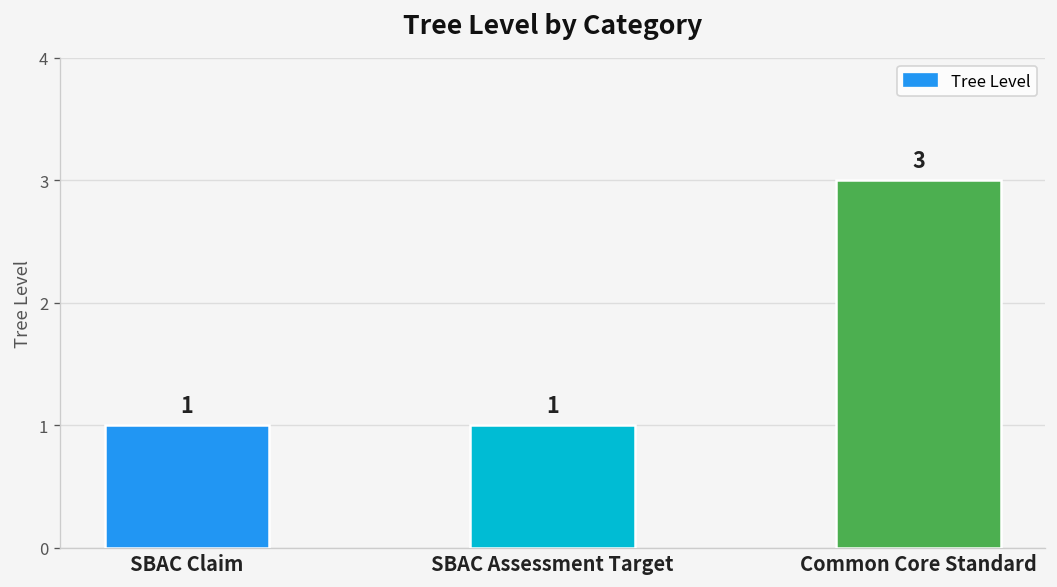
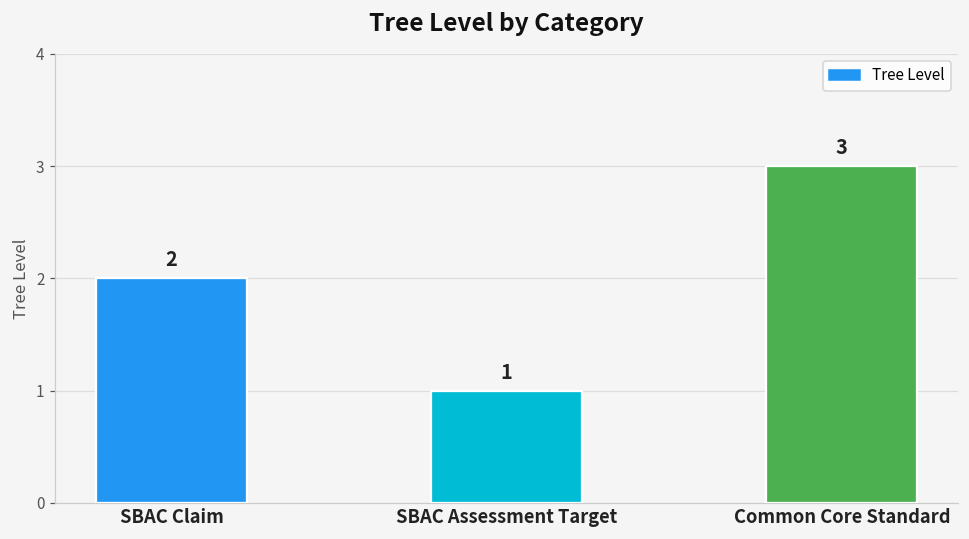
SBAC Claim: 1 -> 2
